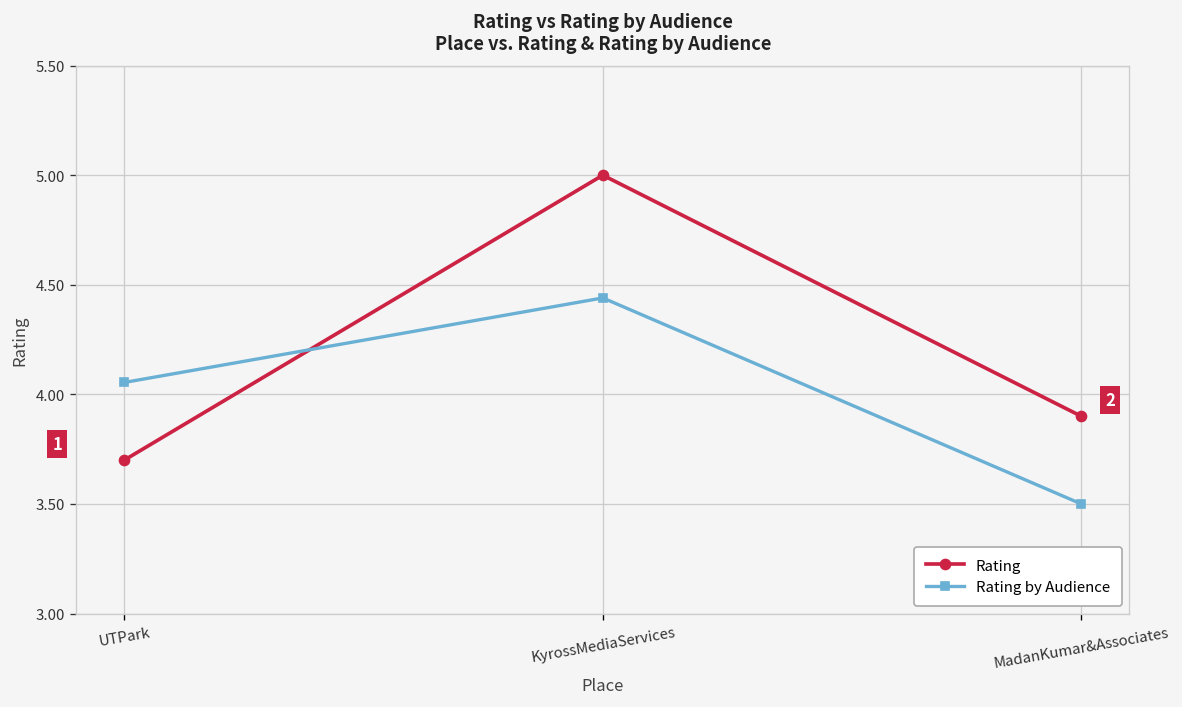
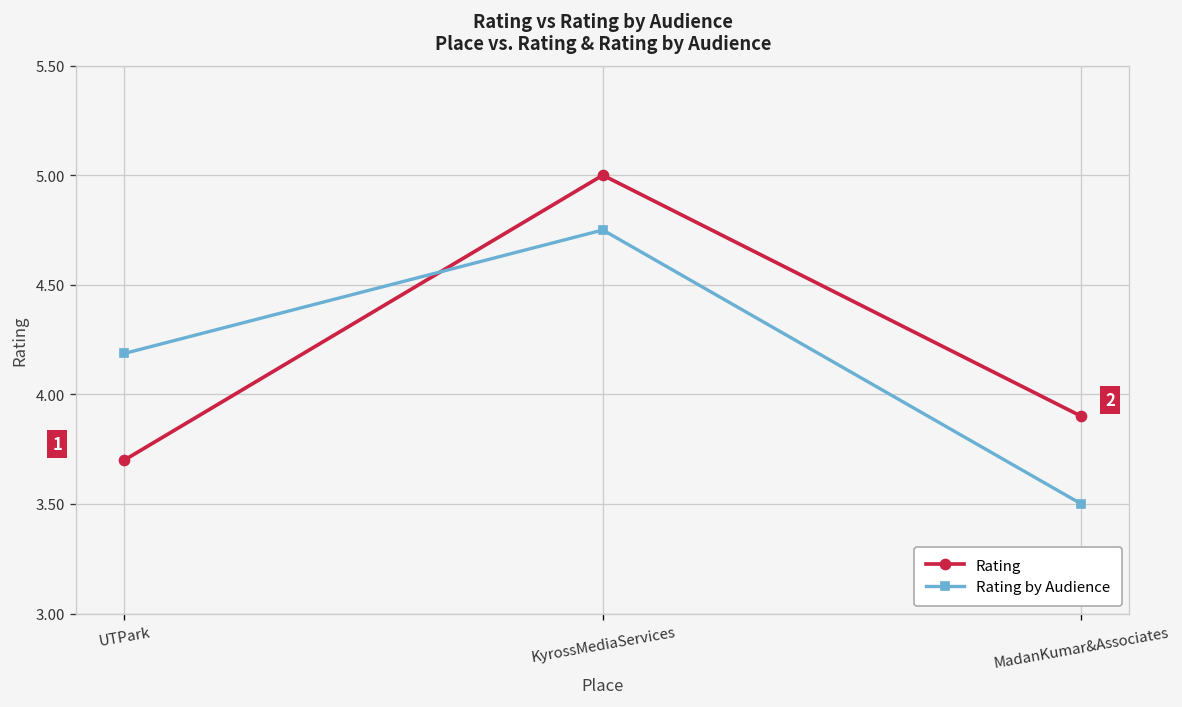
Rating by Audience, UTPark: 4.05 -> 4.19
Rating by Audience, KyrossMediaServices: 4.44 -> 4.75
